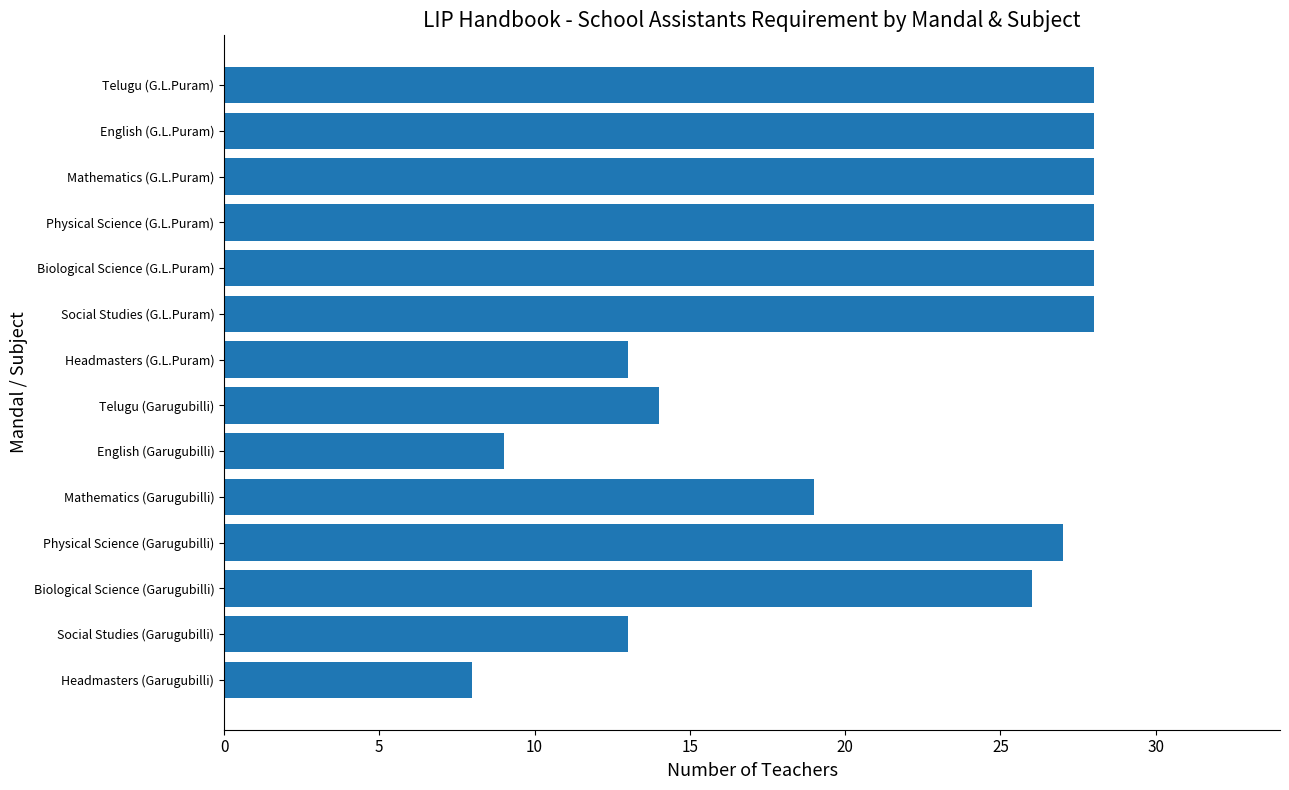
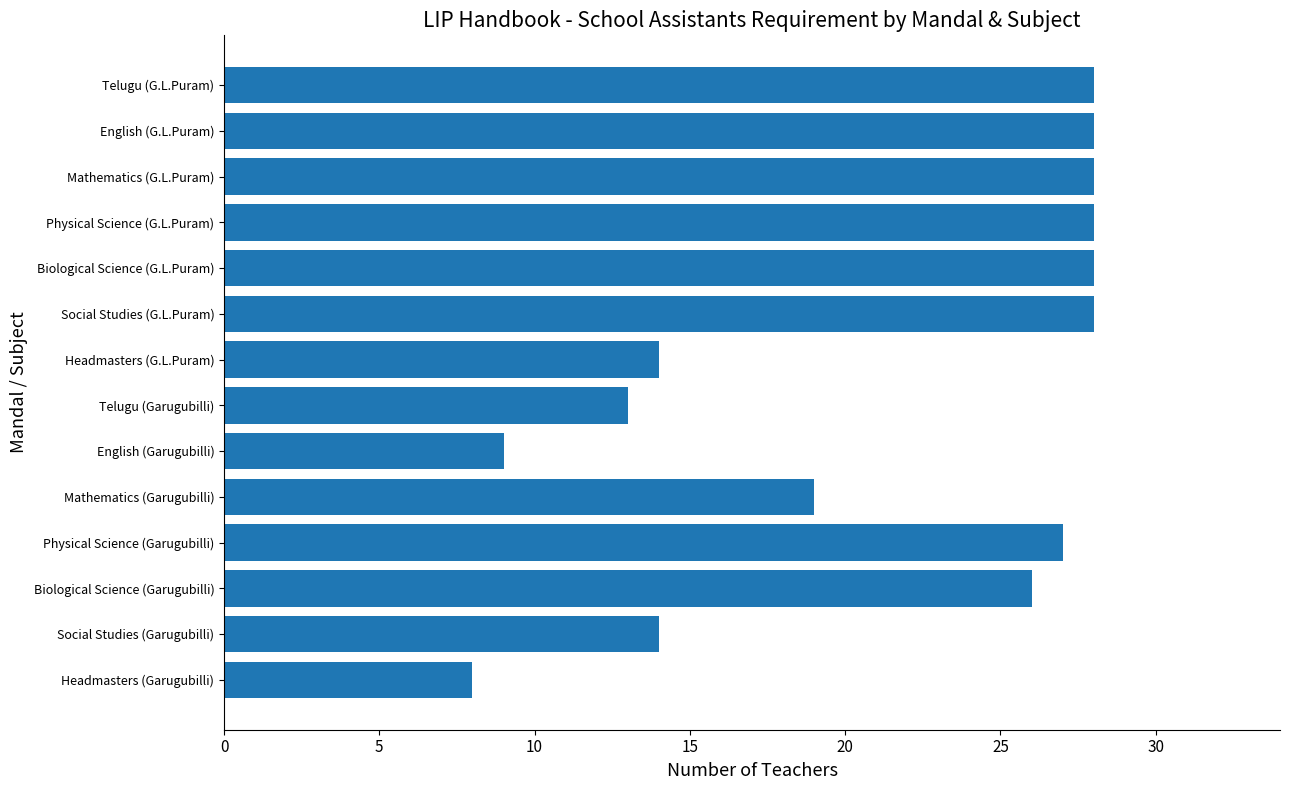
Headmasters (G.L.Puram): 13 -> 14
Telugu (Garugubilli): 14 -> 13
Social Studies (Garugubilli): 13 -> 14
